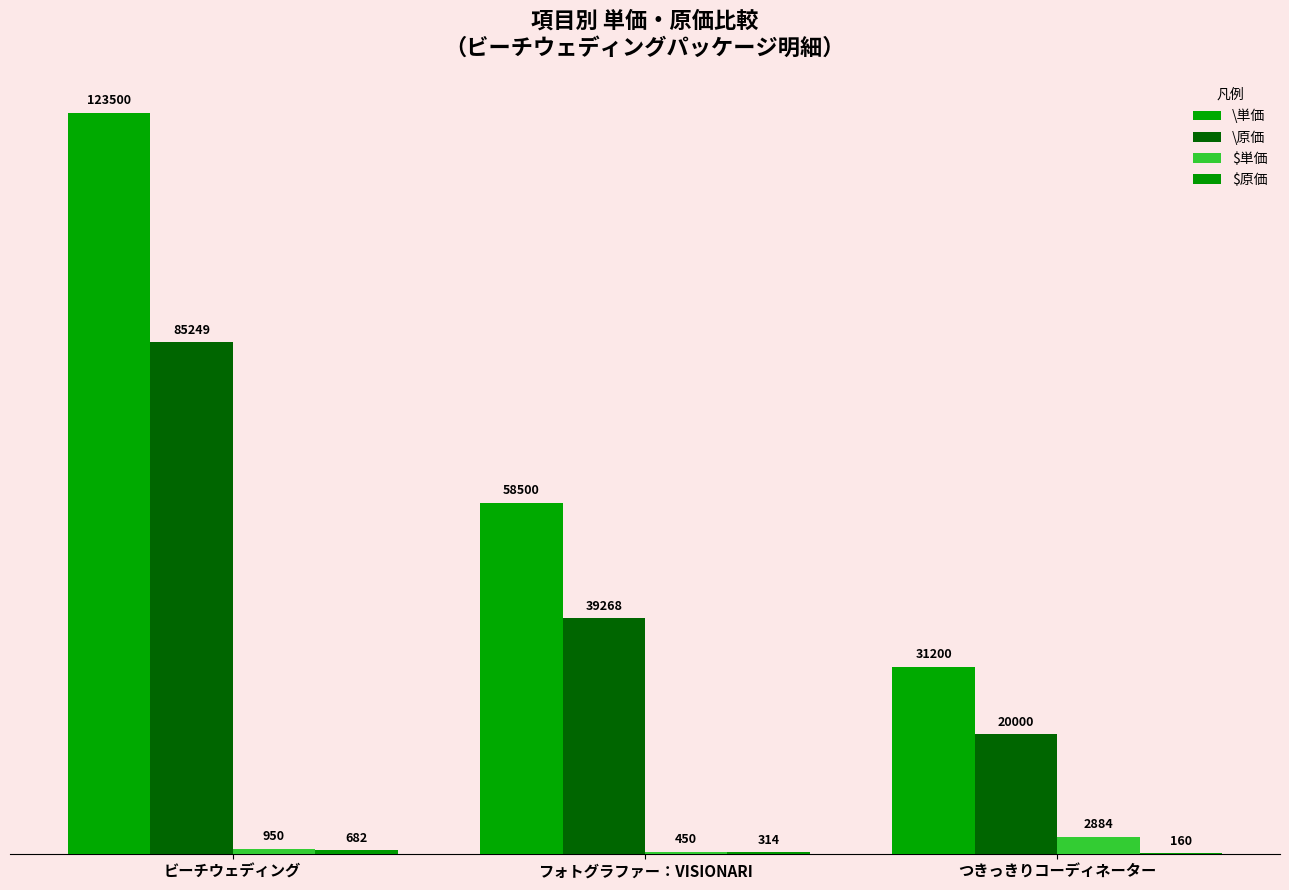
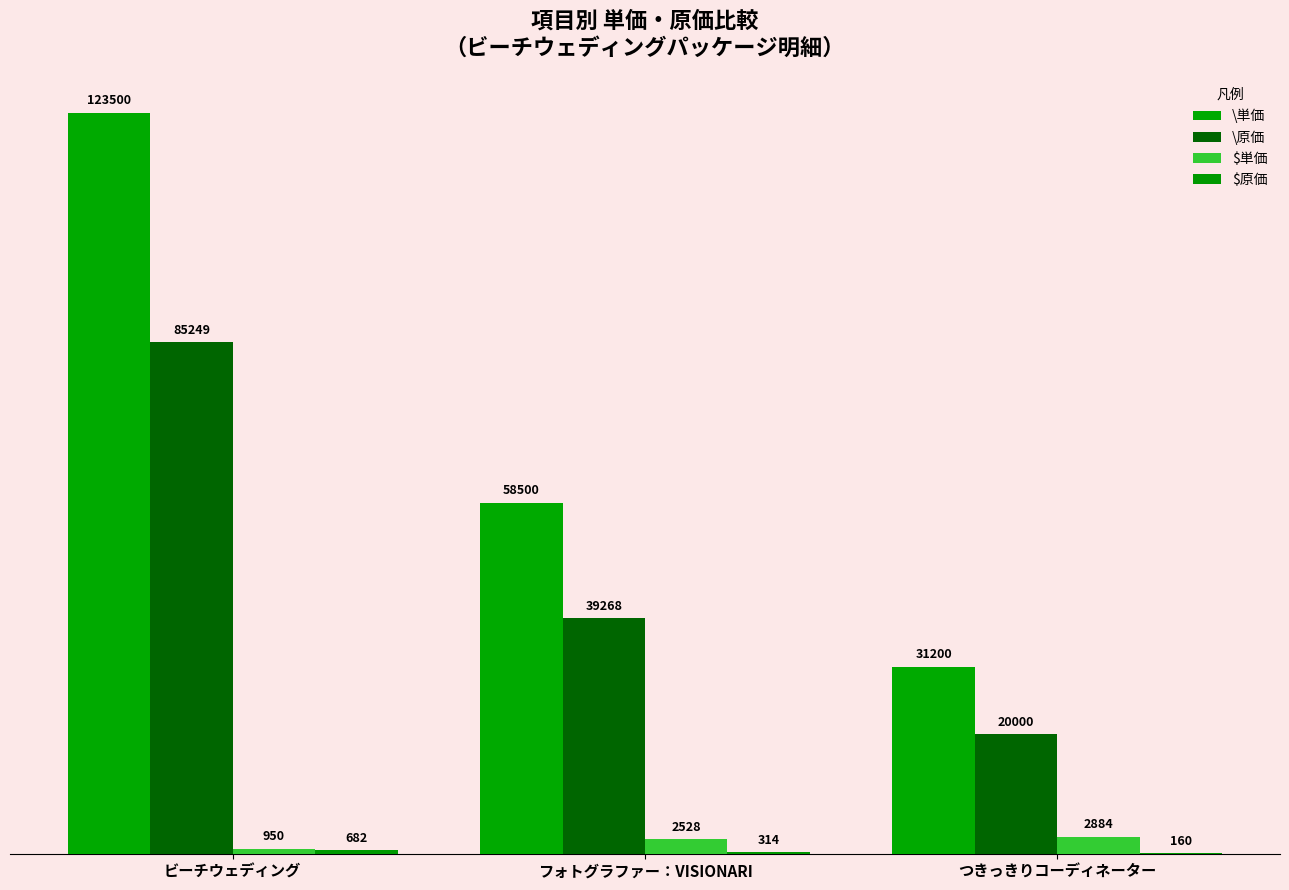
$単価, フォトグラファー：VISIONARI: 450 -> 2528
